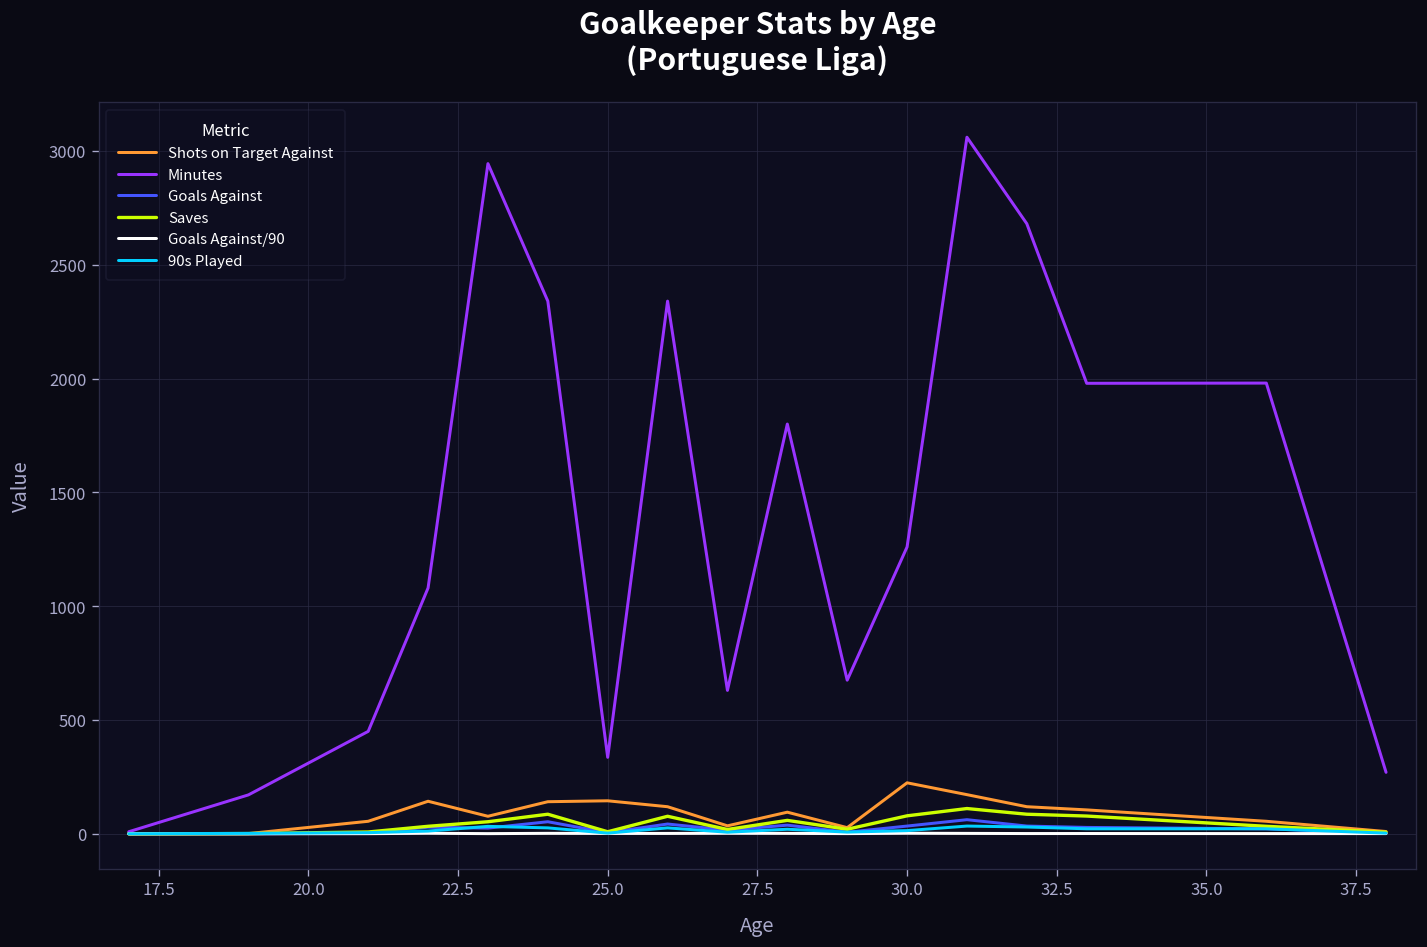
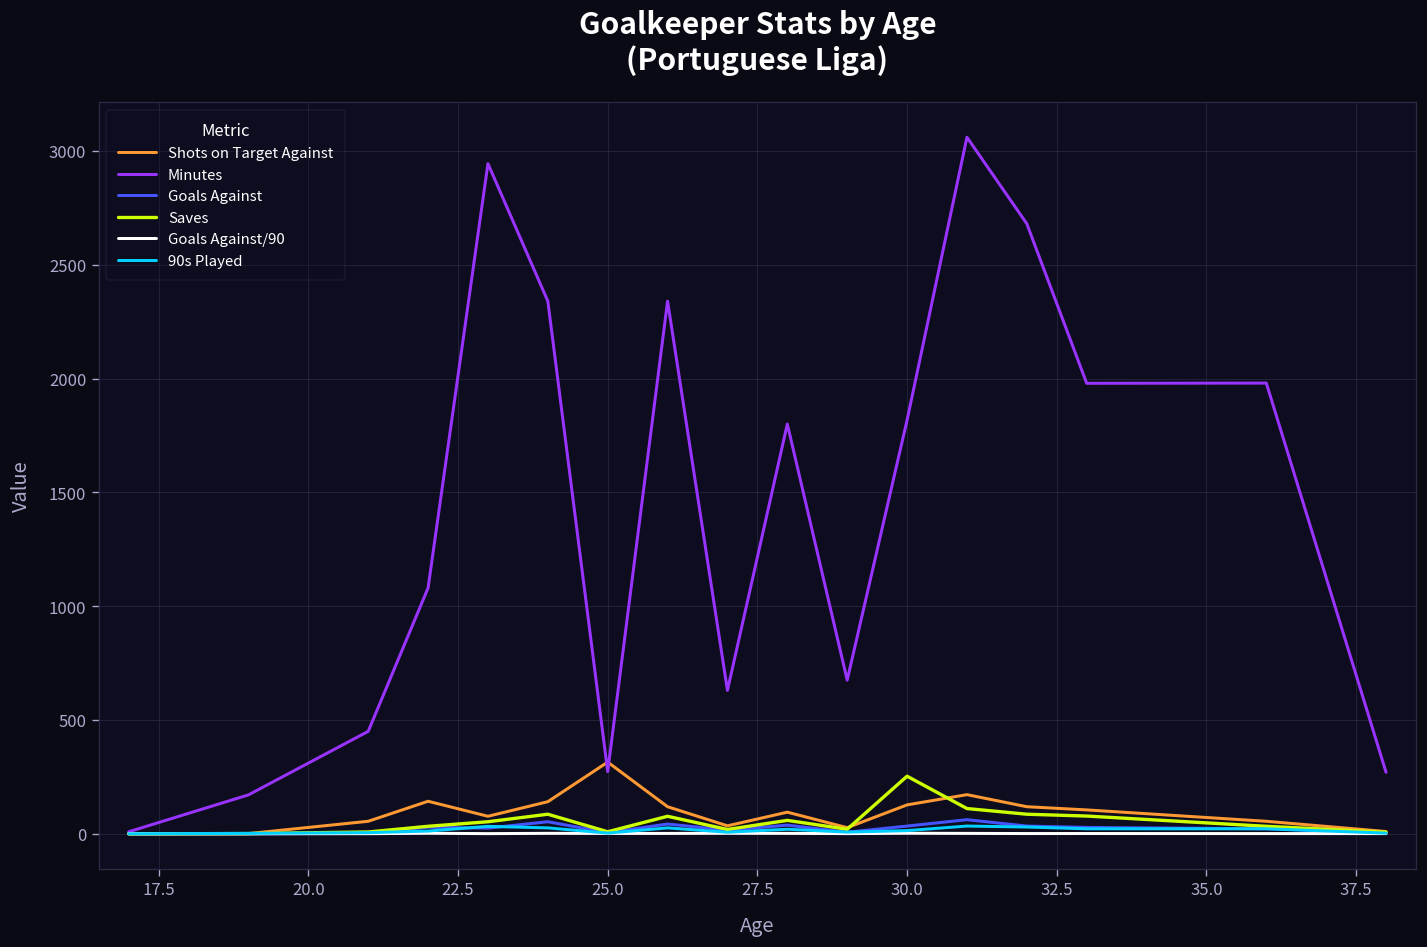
Shots on Target Against, 25.0: 150 -> 320
Minutes, 25.0: 340 -> 270
Shots on Target Against, 30.0: 220 -> 130
Minutes, 30.0: 1260 -> 1820
Saves, 30.0: 80 -> 250
